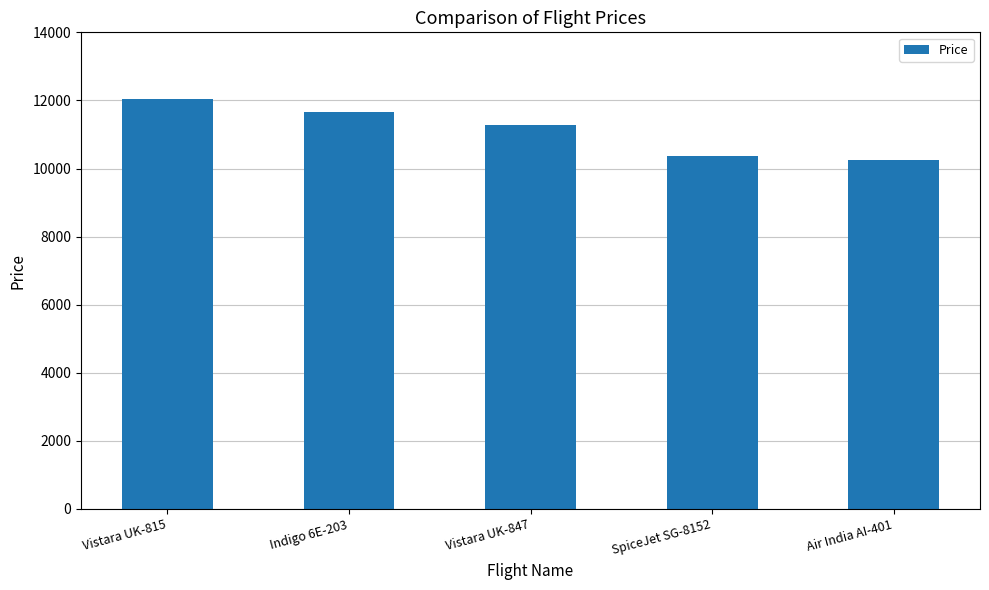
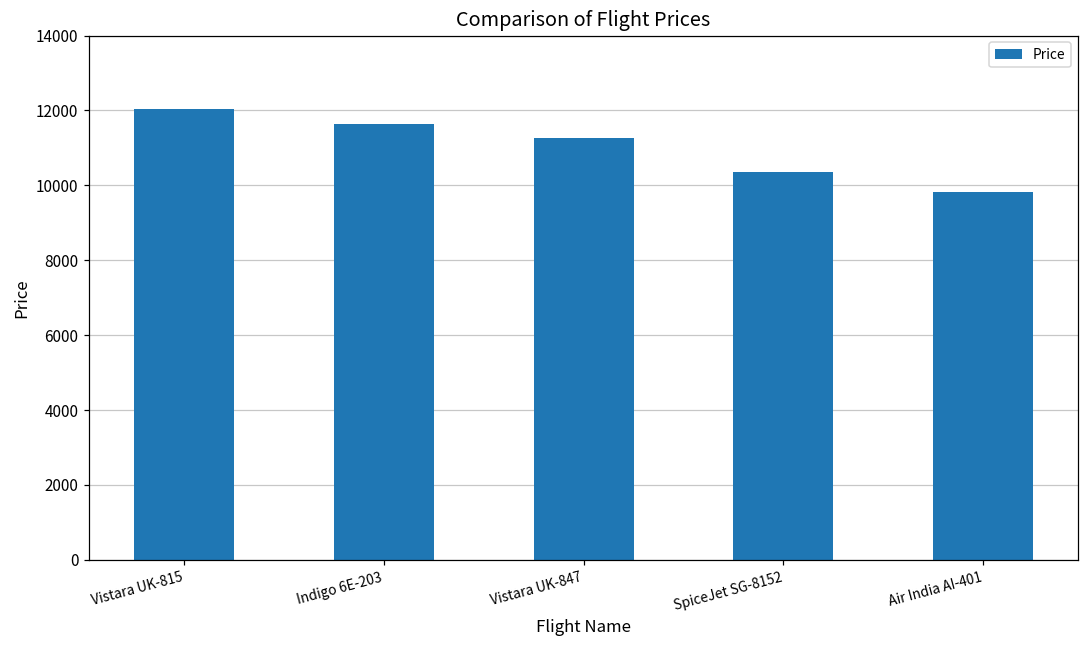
Air India AI-401: 10300 -> 9800
